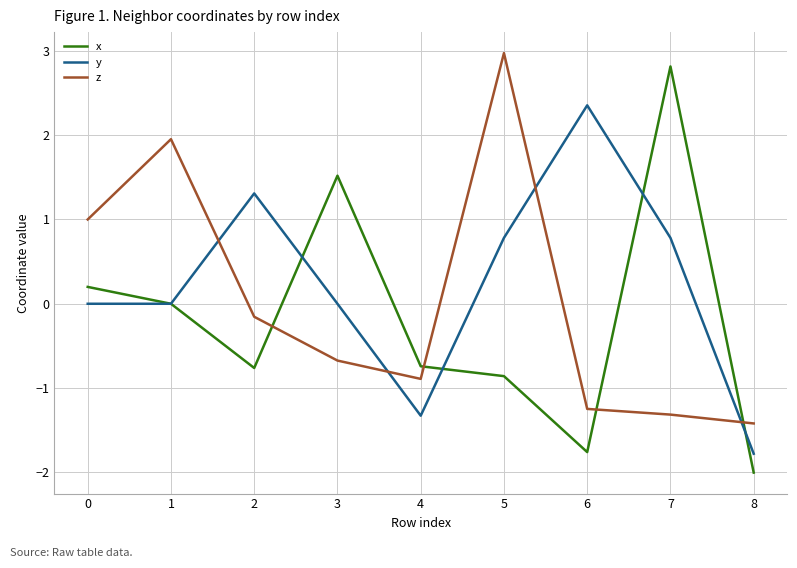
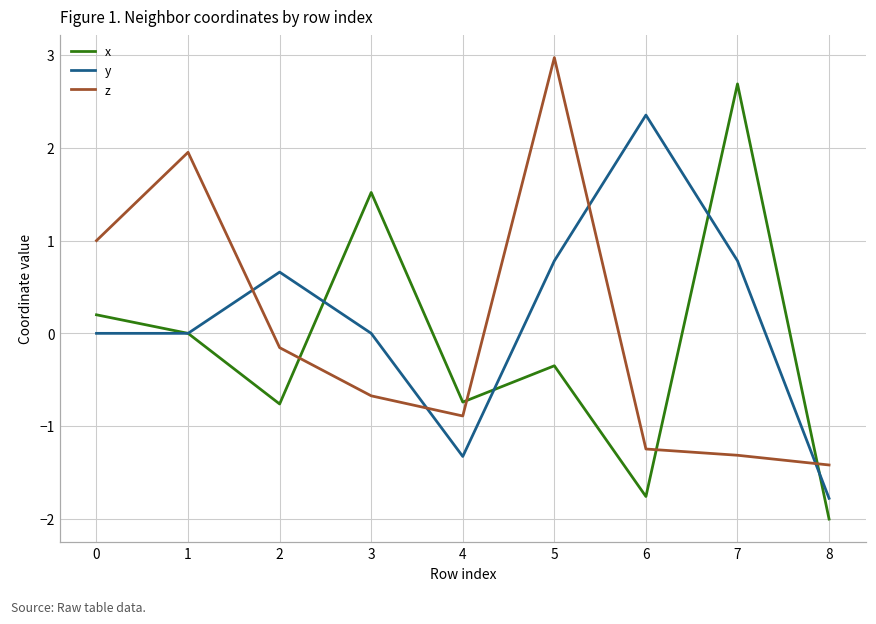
y, 2: 1.3 -> 0.7
x, 5: -0.9 -> -0.3
x, 7: 2.8 -> 2.7
